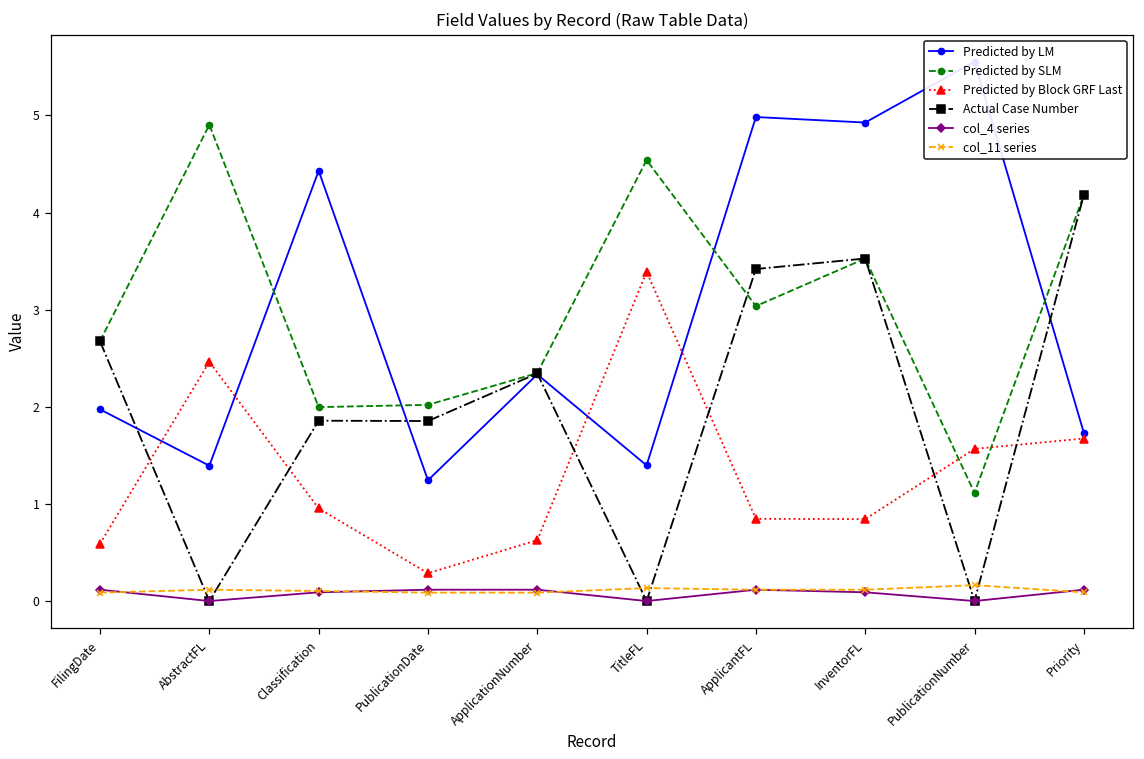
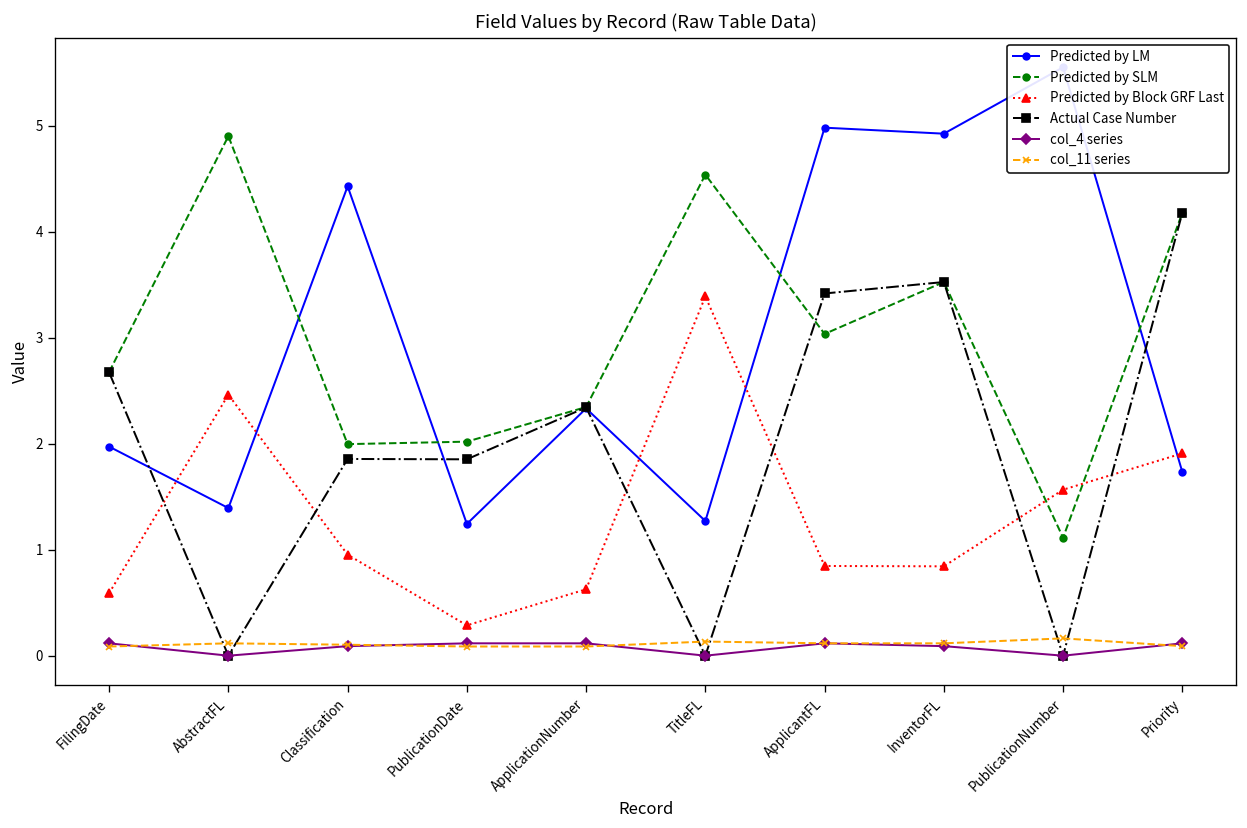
Predicted by LM, TitleFL: 1.4 -> 1.3
Predicted by Block GRF Last, Priority: 1.7 -> 1.9
